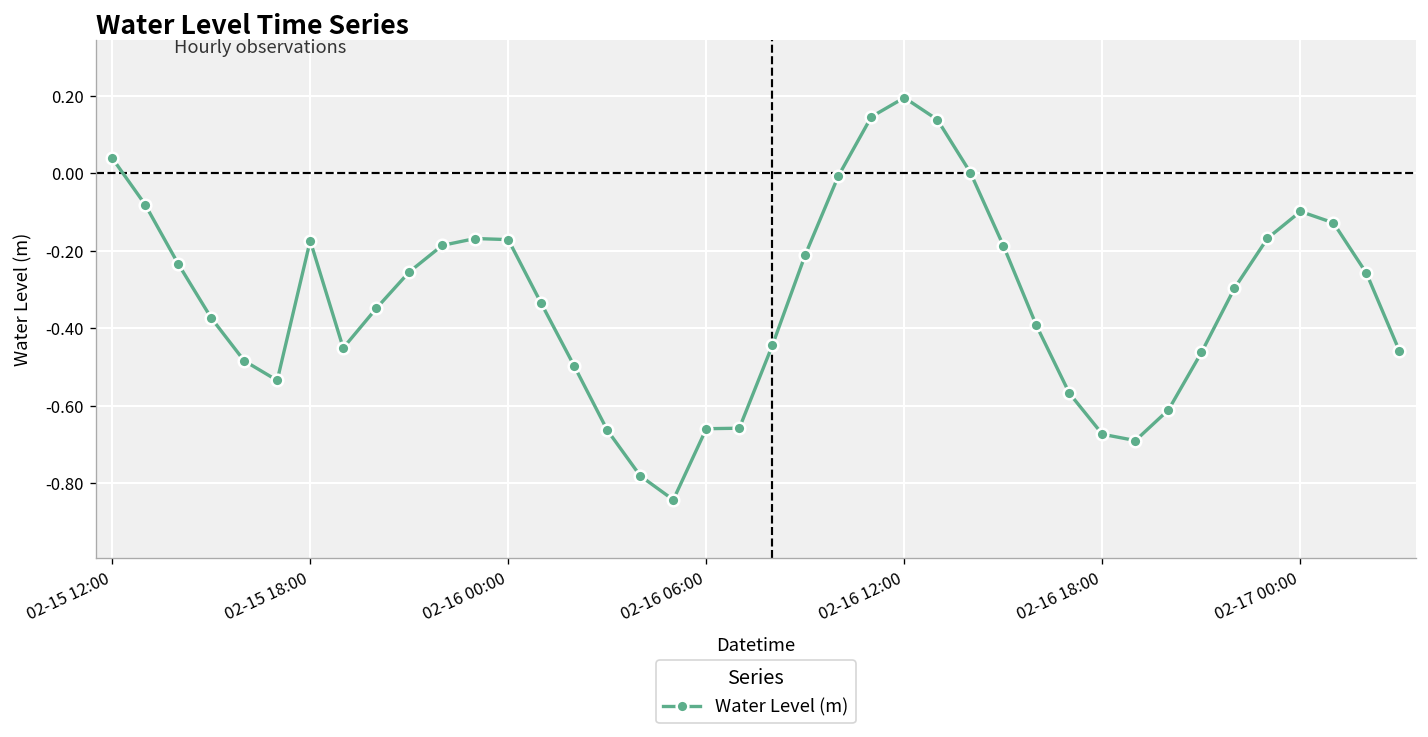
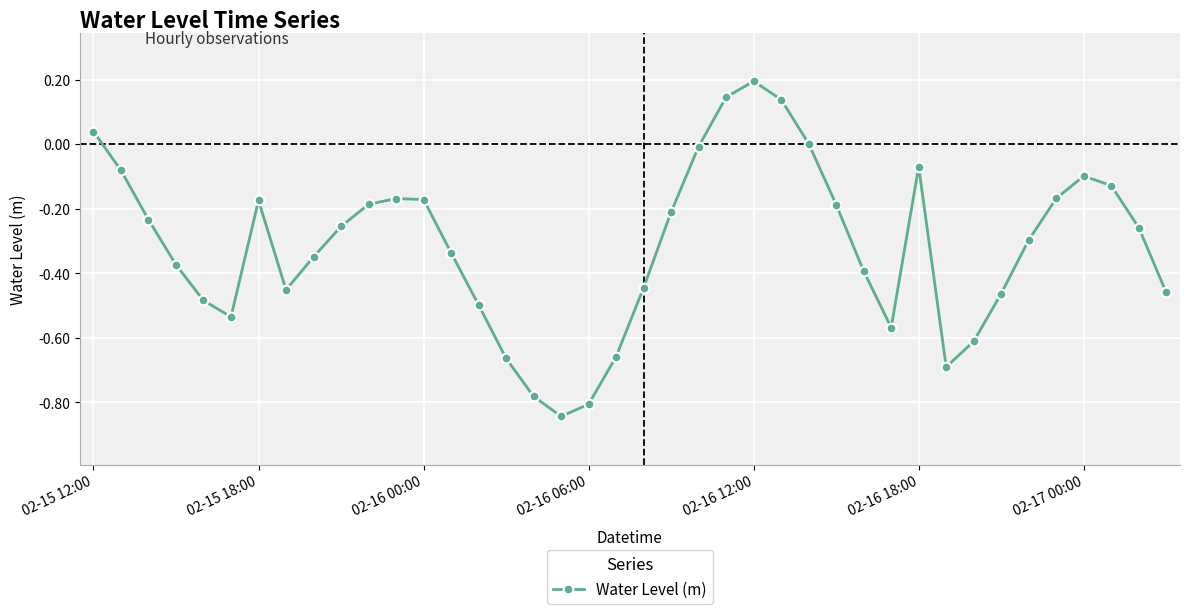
02-16 06:00: -0.66 -> -0.81
02-16 18:00: -0.67 -> -0.07
